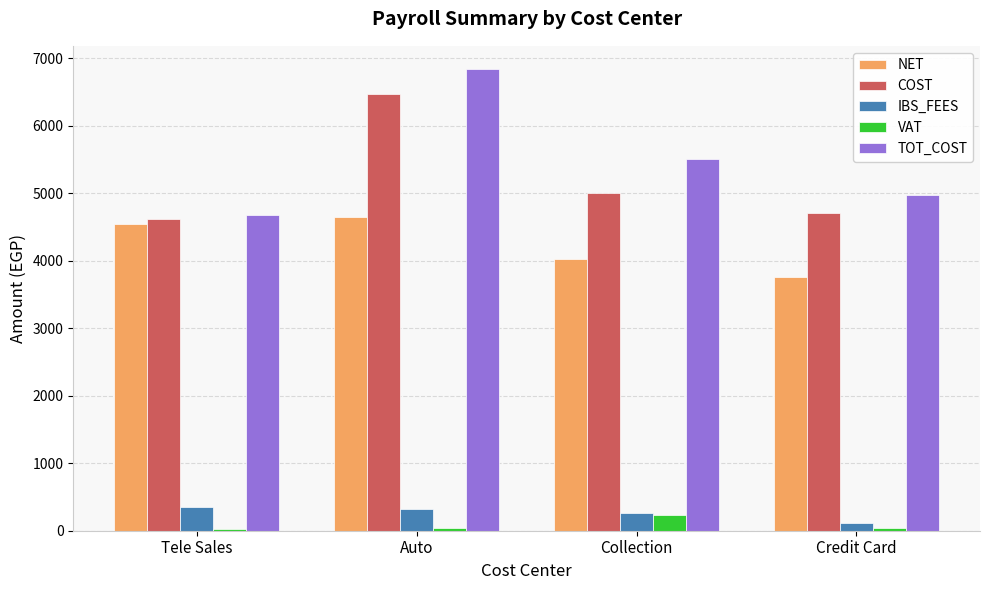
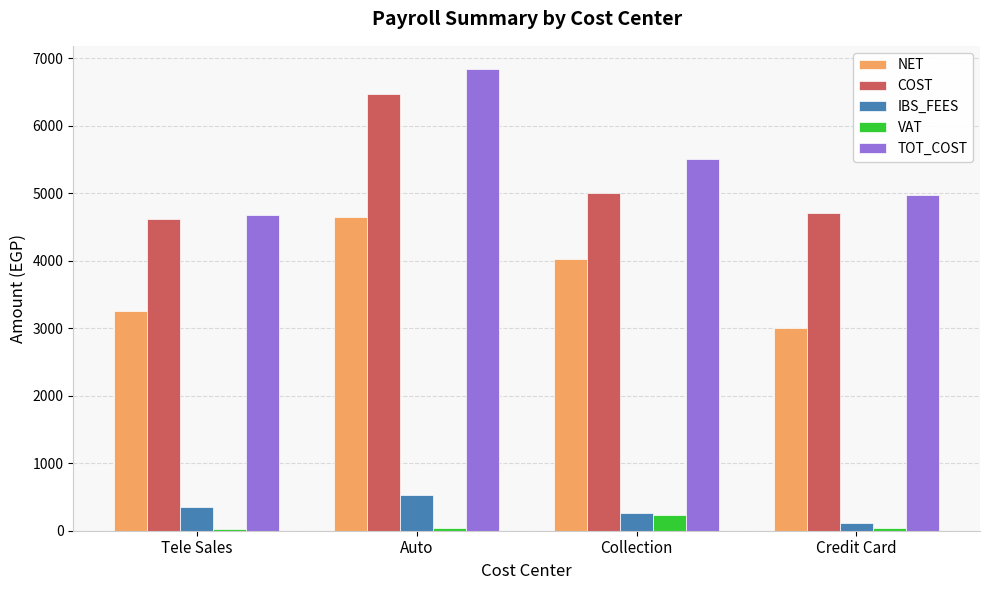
NET, Tele Sales: 4500 -> 3300
IBS_FEES, Auto: 300 -> 500
NET, Credit Card: 3800 -> 3000
